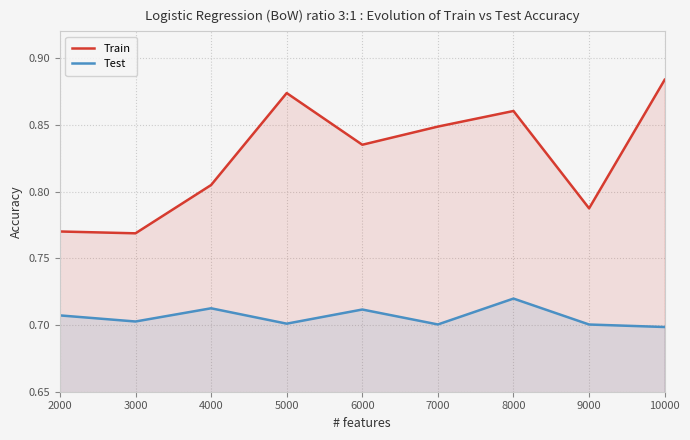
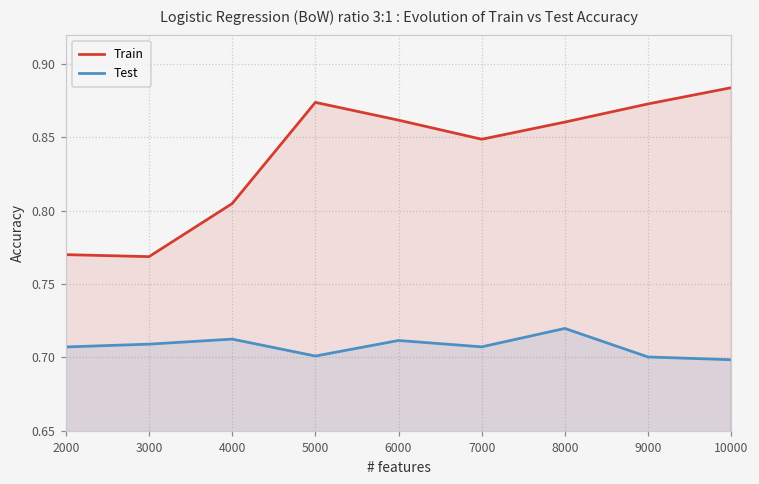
Test, 3000: 0.703 -> 0.709
Train, 6000: 0.835 -> 0.862
Test, 7000: 0.700 -> 0.707
Train, 9000: 0.787 -> 0.873
